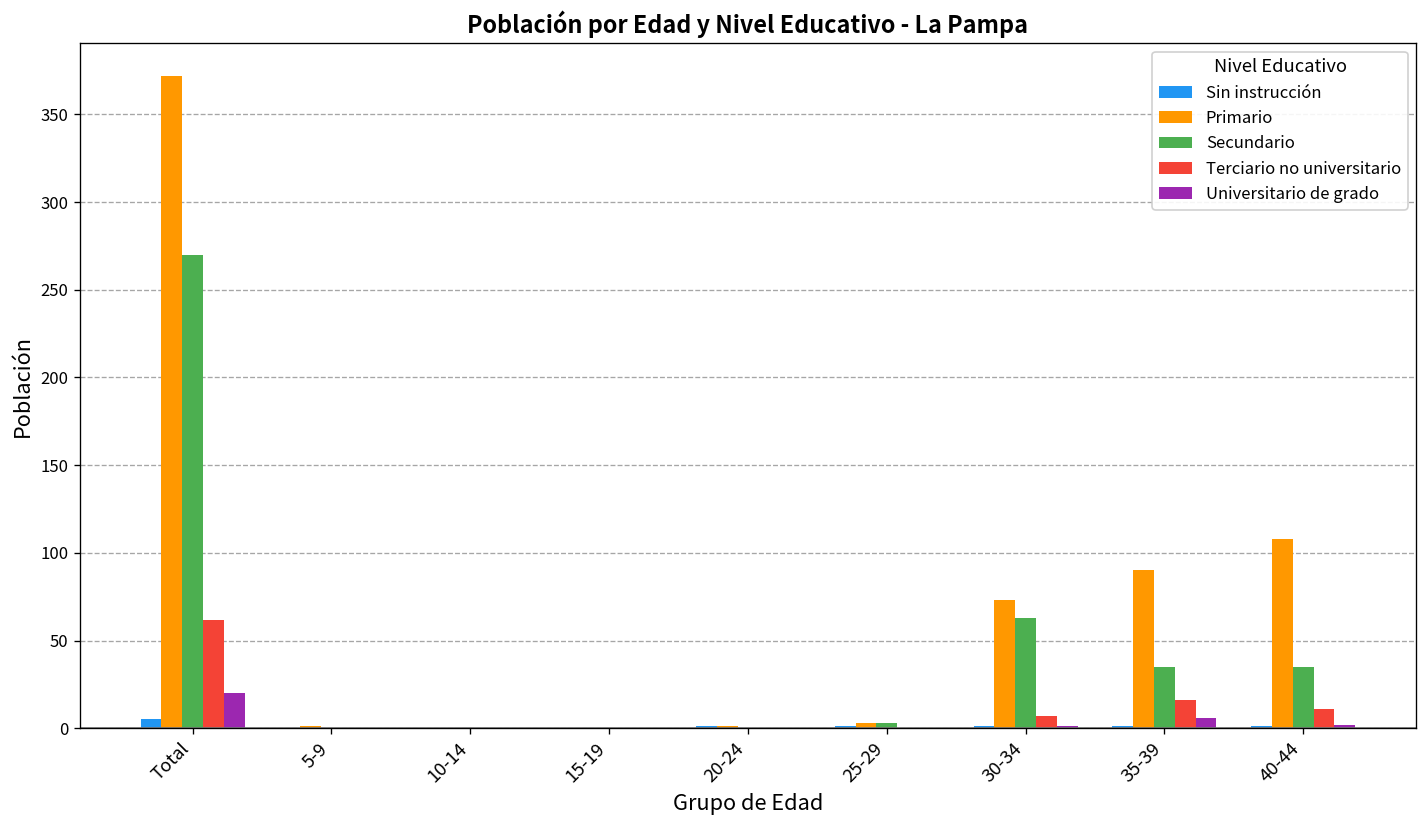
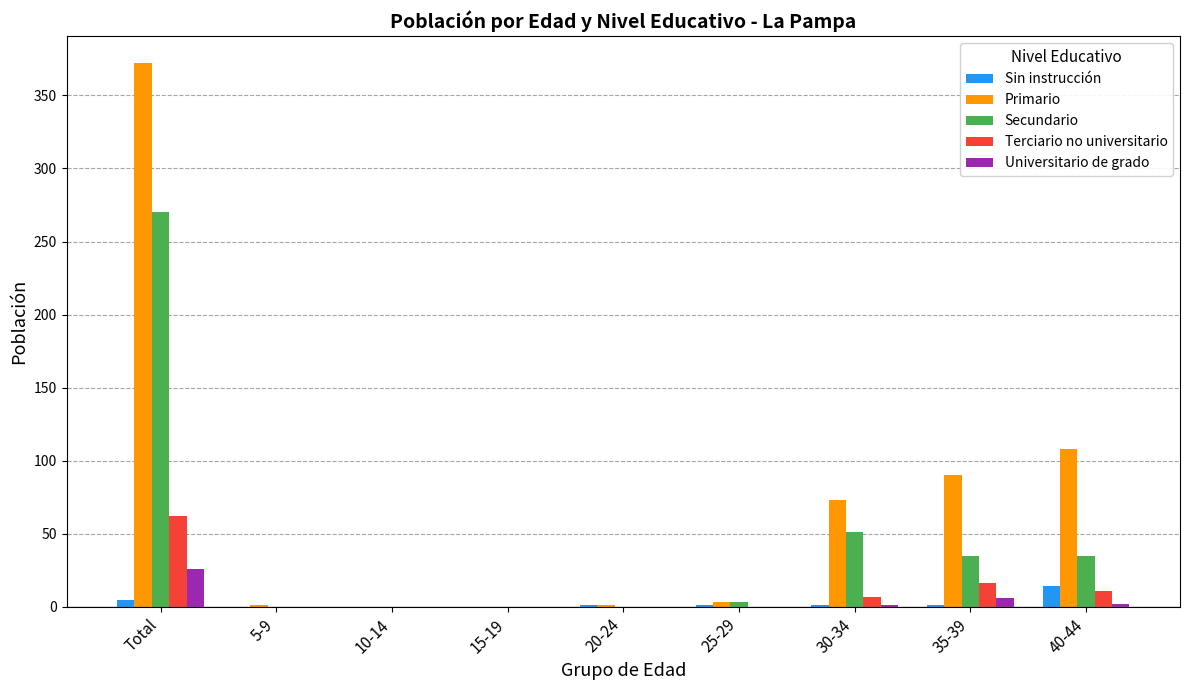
Universitario de grado, Total: 20 -> 26
Secundario, 30-34: 63 -> 51
Sin instrucción, 40-44: 1 -> 14
